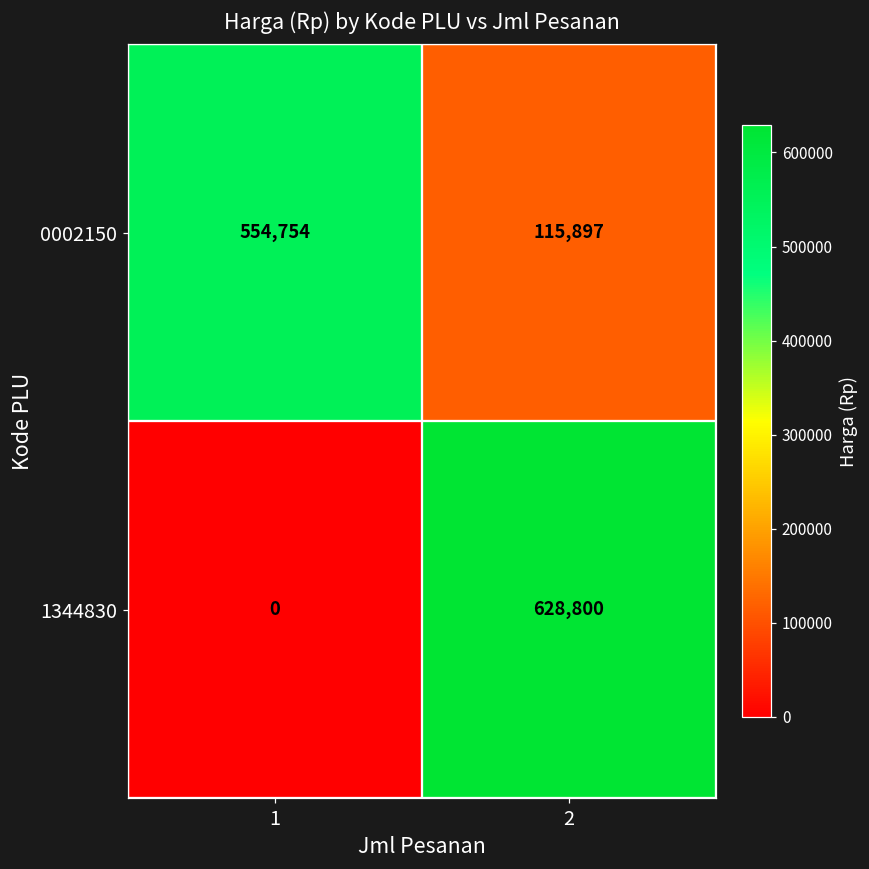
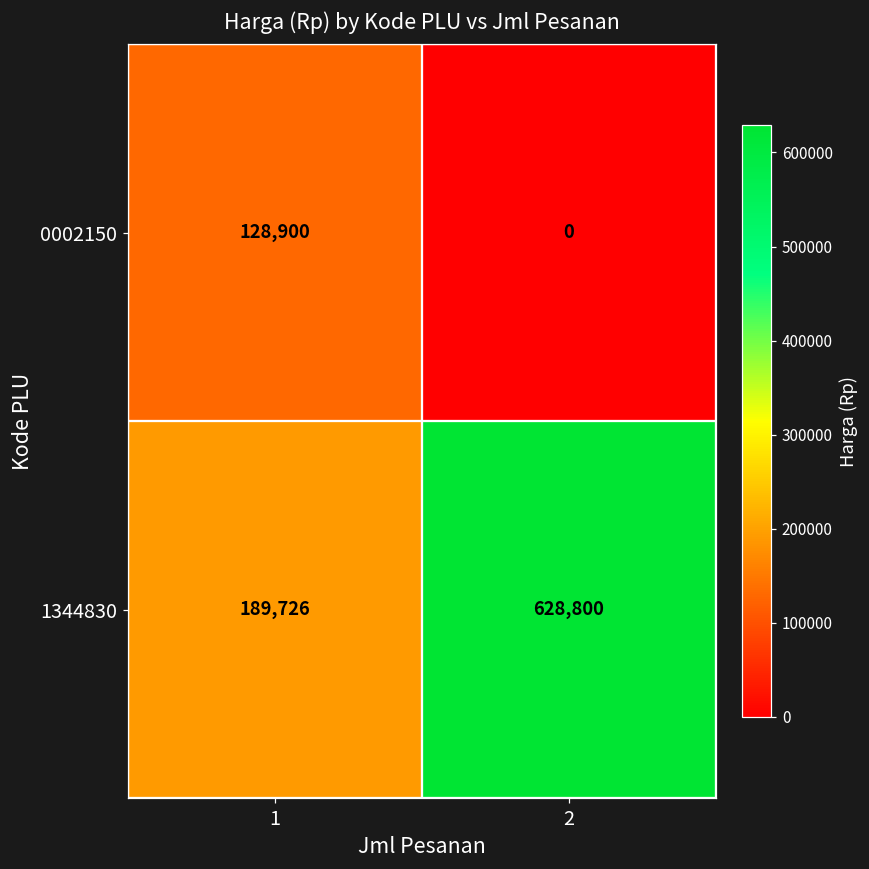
0002150, 1: 554,754 -> 128,900
0002150, 2: 115,897 -> 0
1344830, 1: 0 -> 189,726
